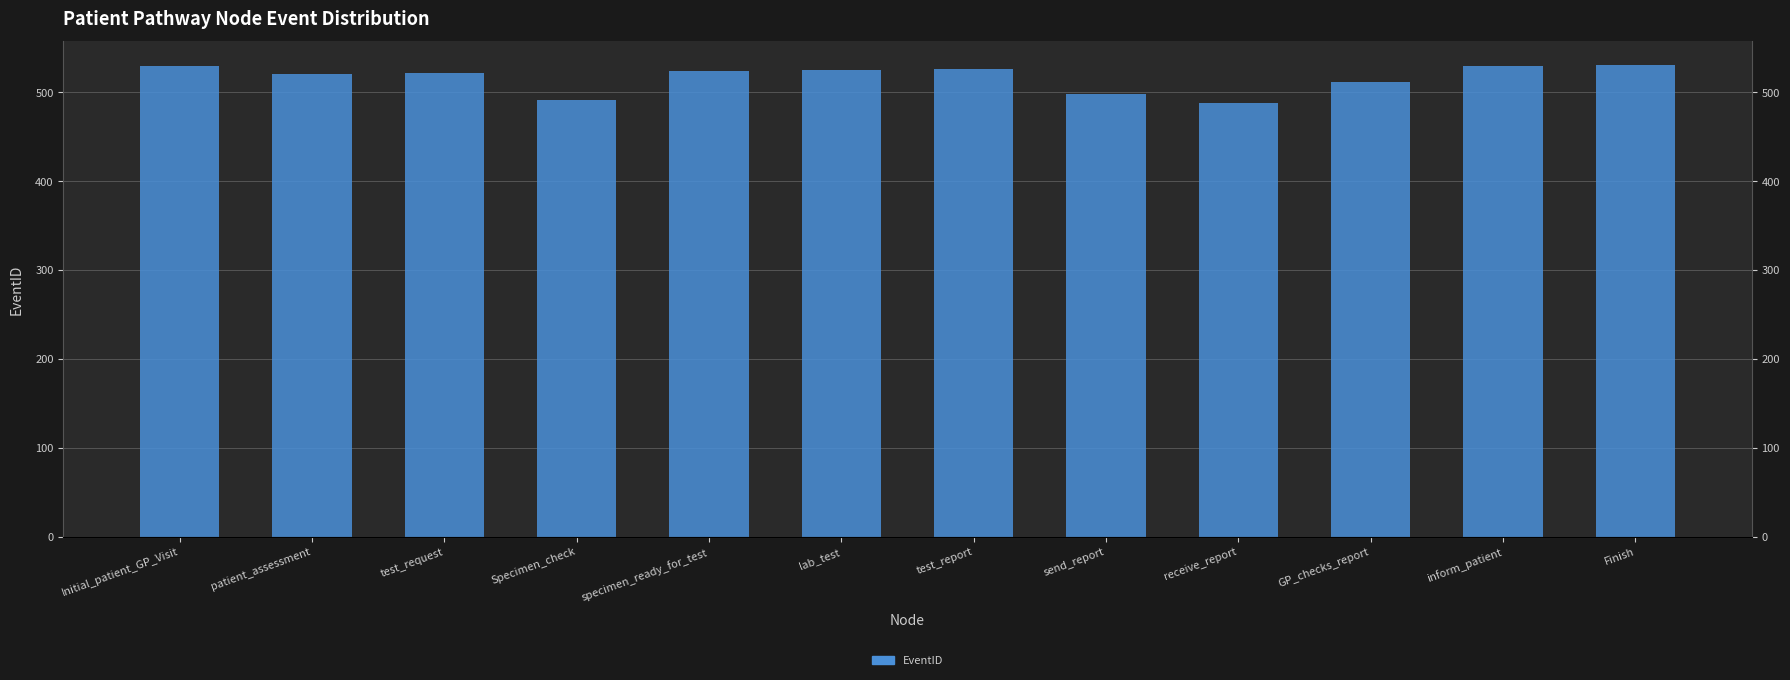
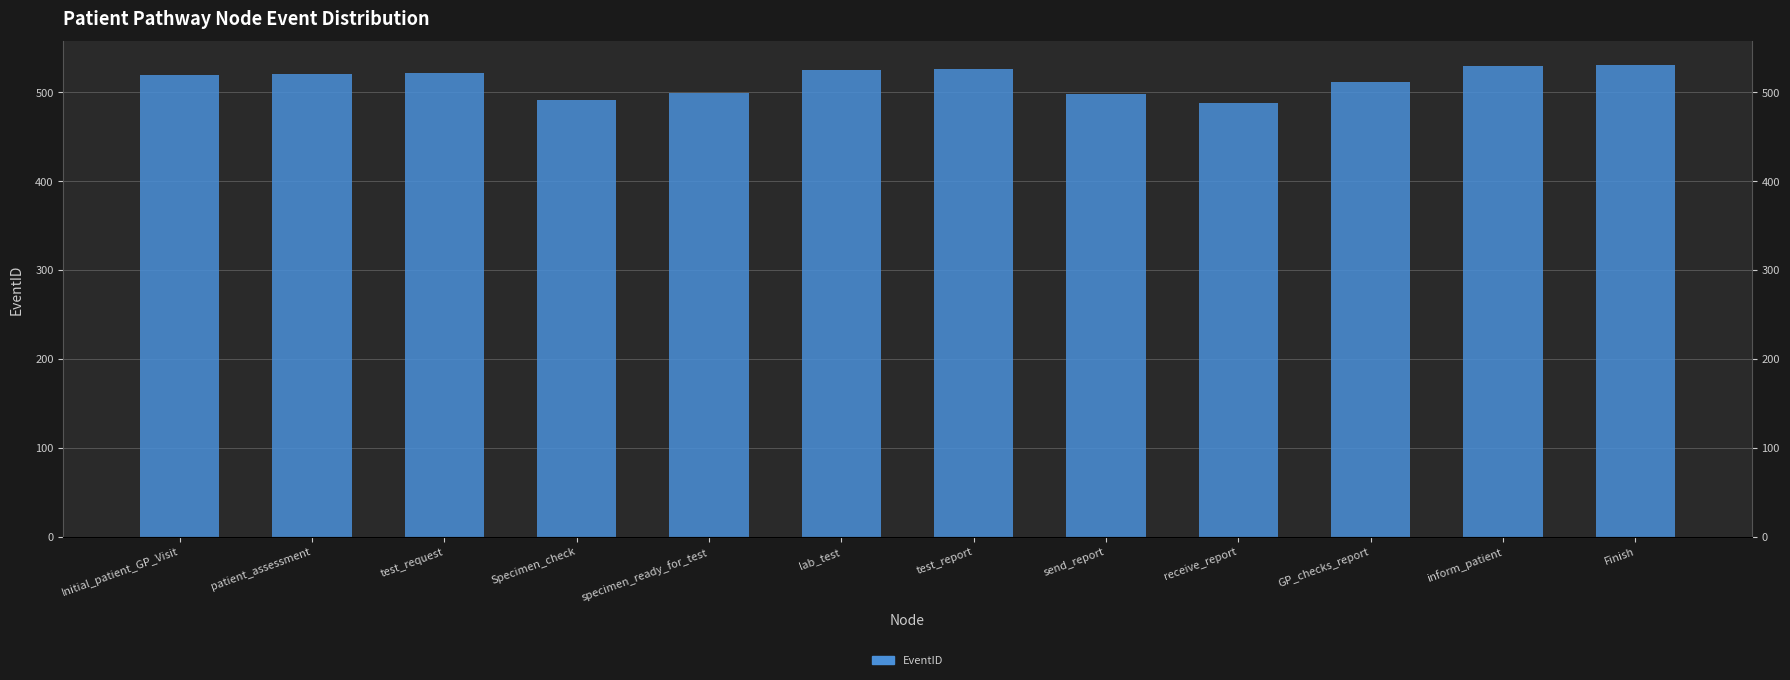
Initial_patient_GP_Visit: 530 -> 520
specimen_ready_for_test: 520 -> 500
